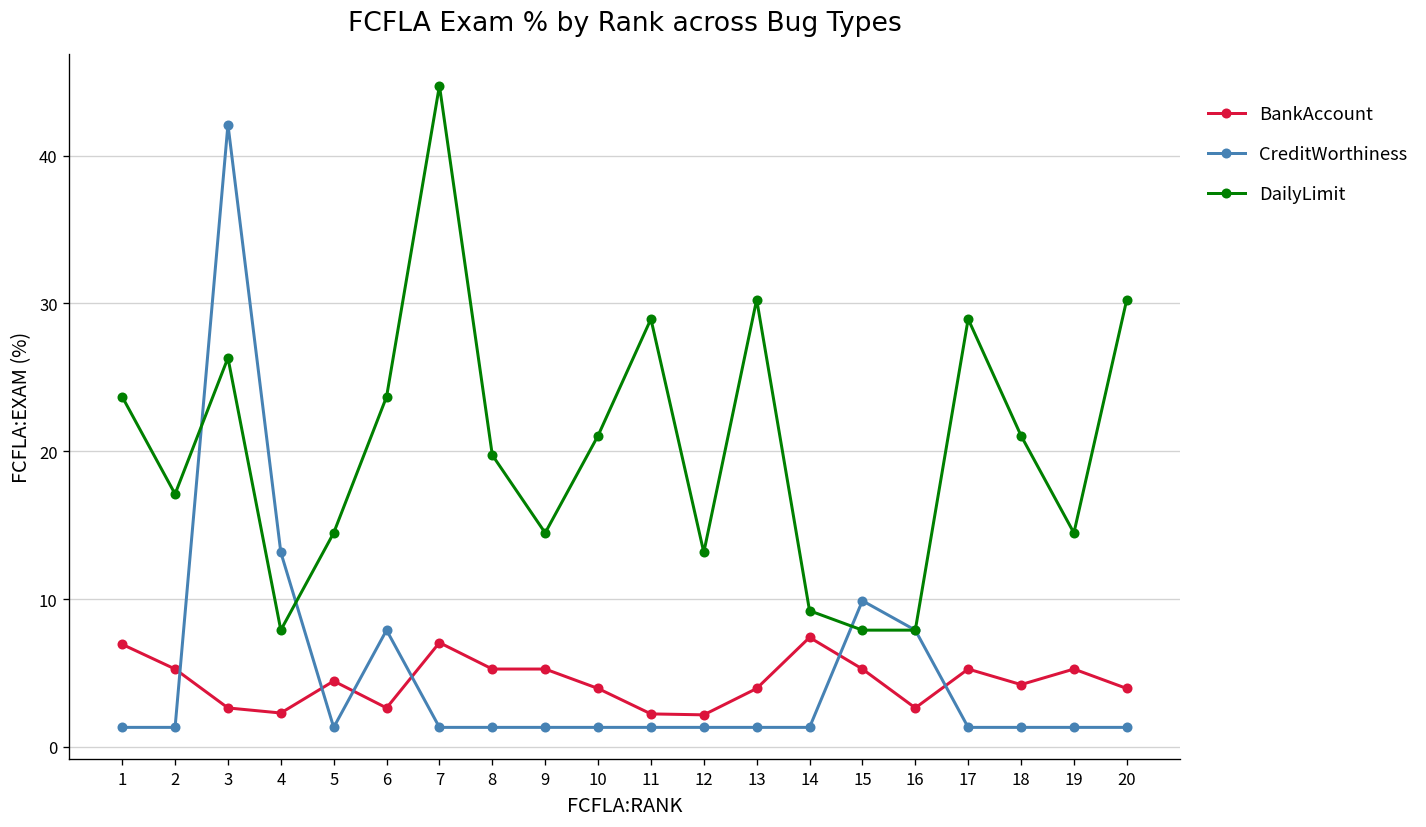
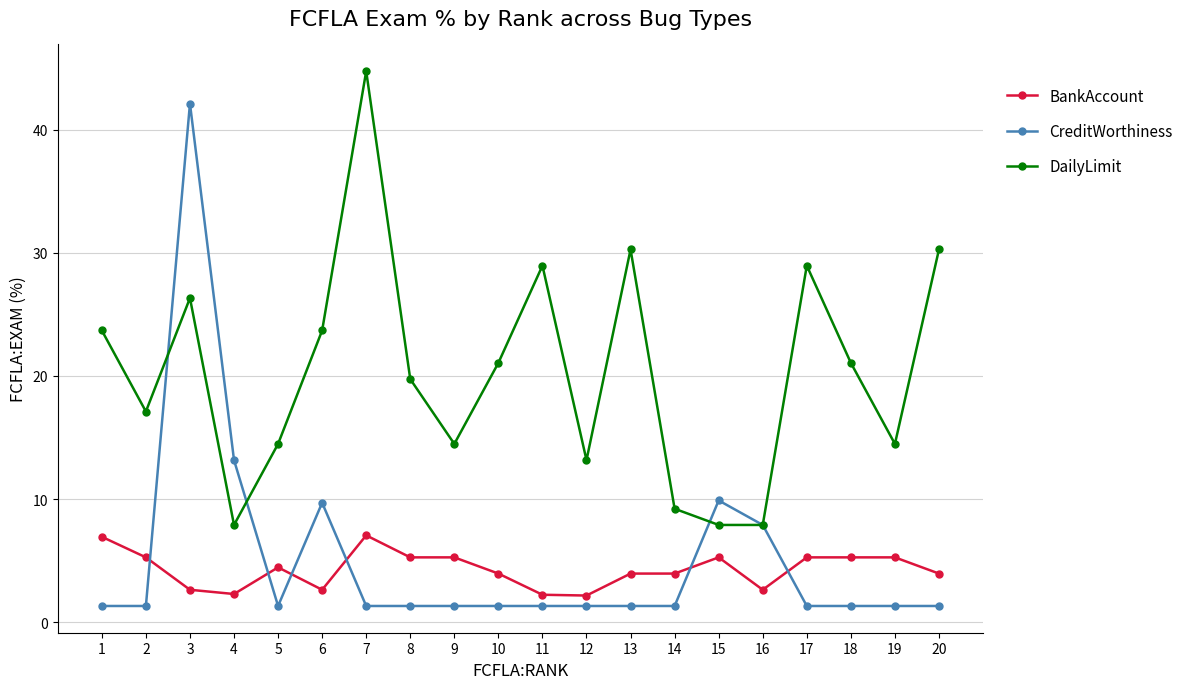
CreditWorthiness, 6: 7.9 -> 9.7
BankAccount, 14: 7.4 -> 3.9
BankAccount, 18: 4.2 -> 5.3
